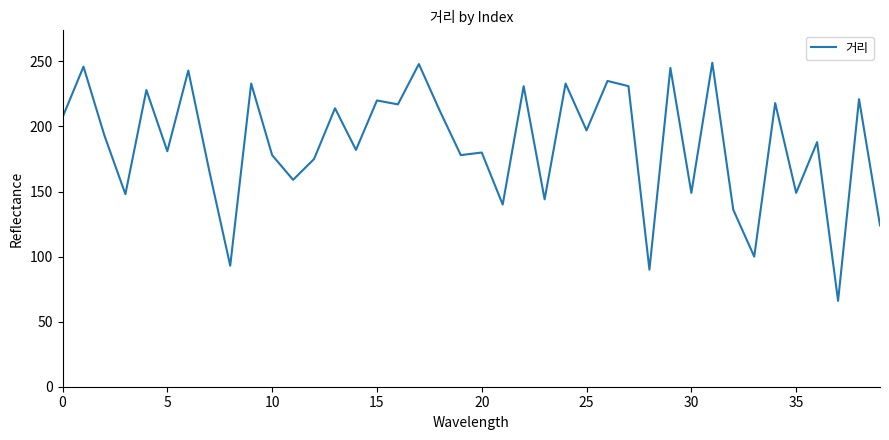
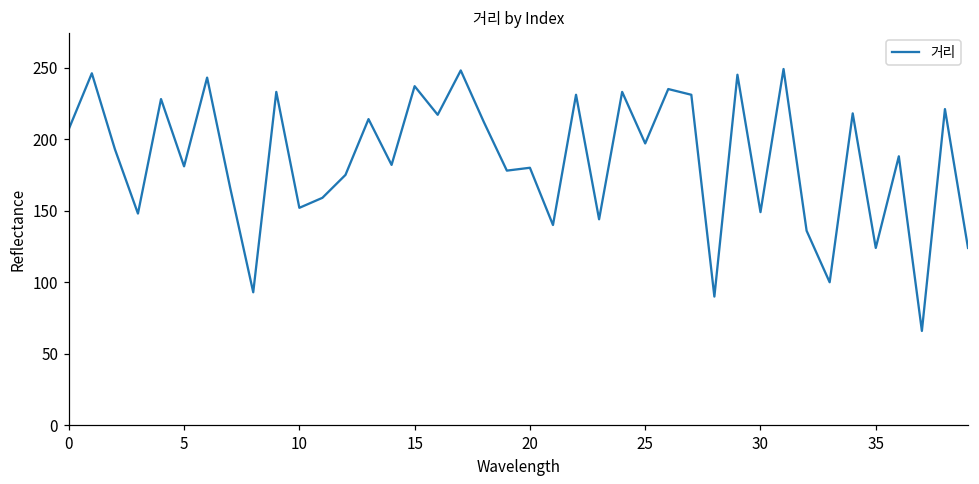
10: 178 -> 152
15: 220 -> 237
35: 149 -> 124
